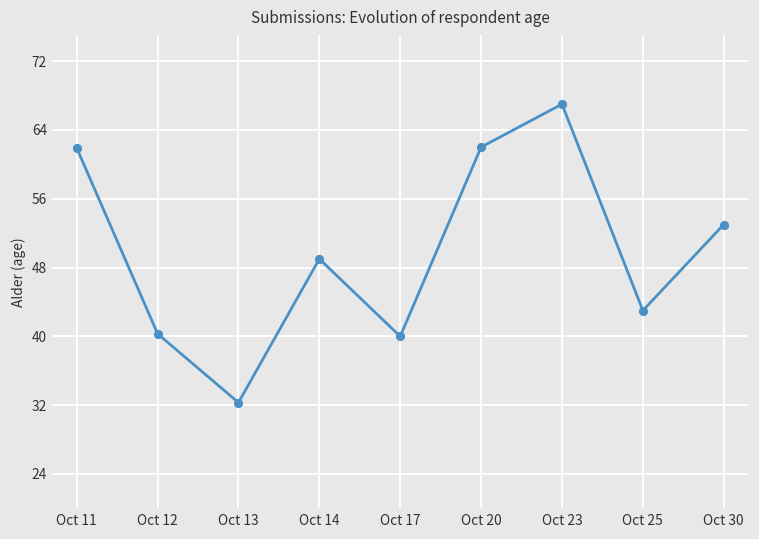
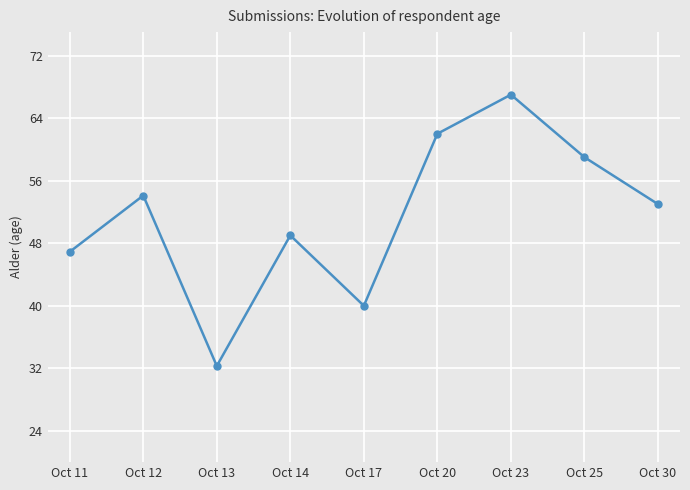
Oct 11: 62 -> 47
Oct 12: 40 -> 54
Oct 25: 43 -> 59
